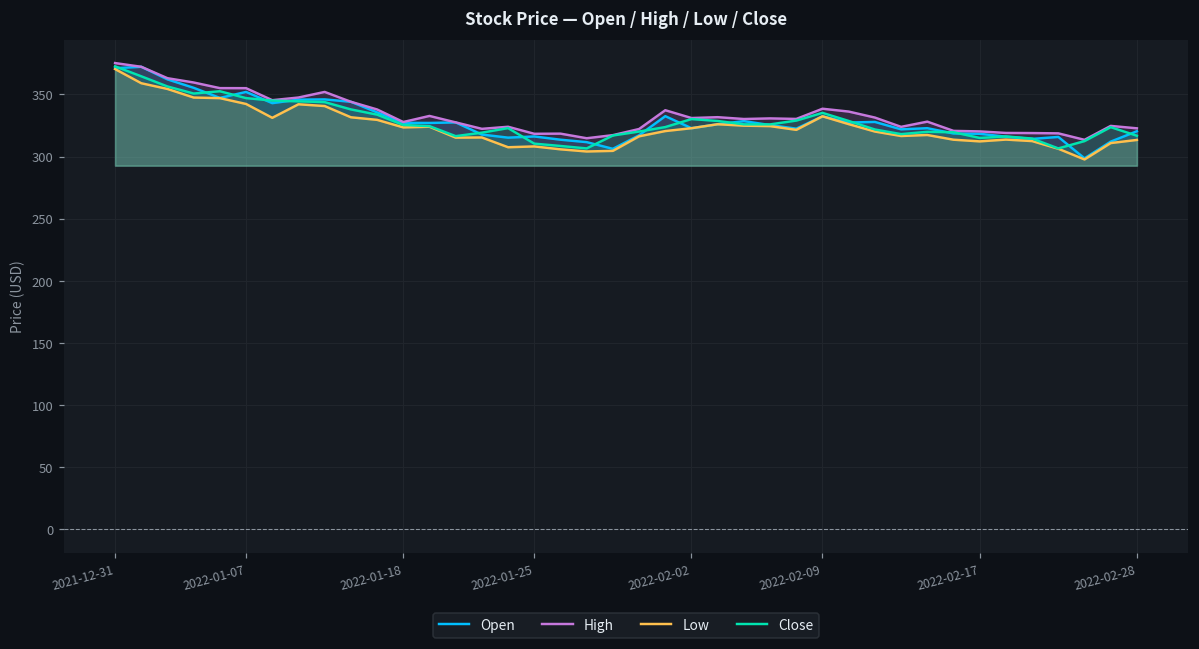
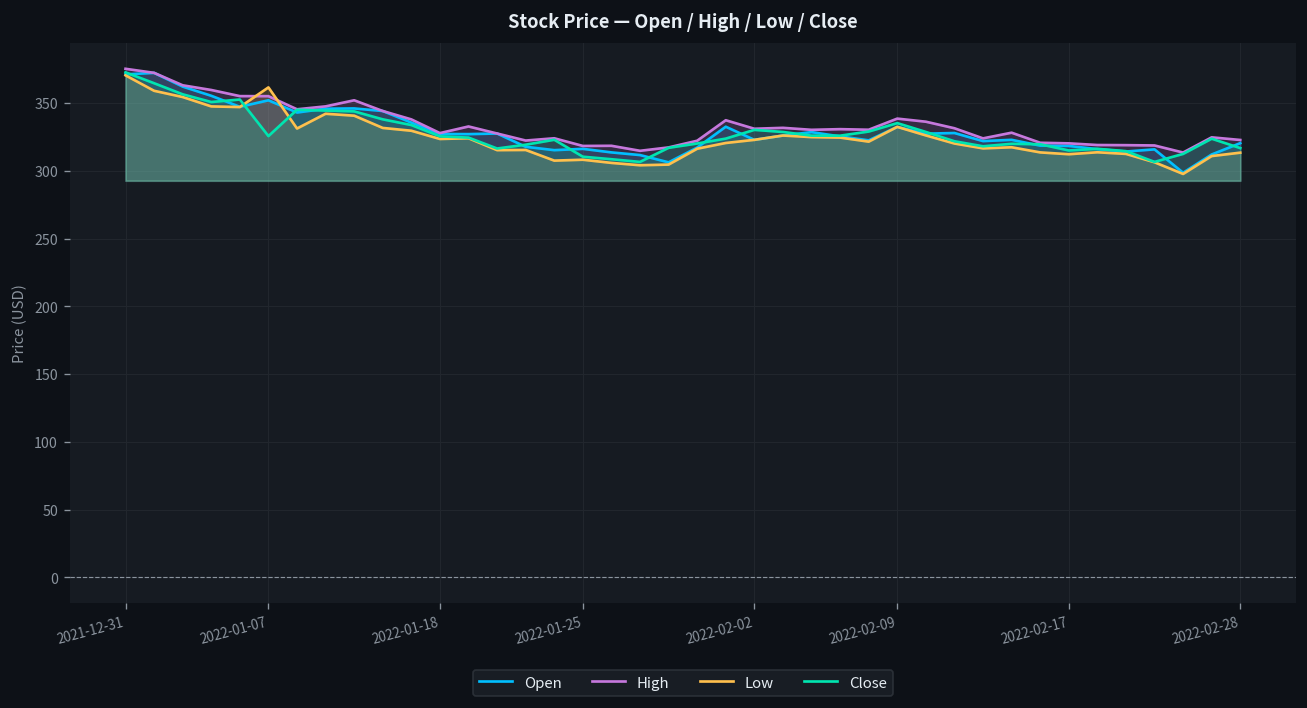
Low, 2022-01-07: 342 -> 362
Close, 2022-01-07: 347 -> 326
